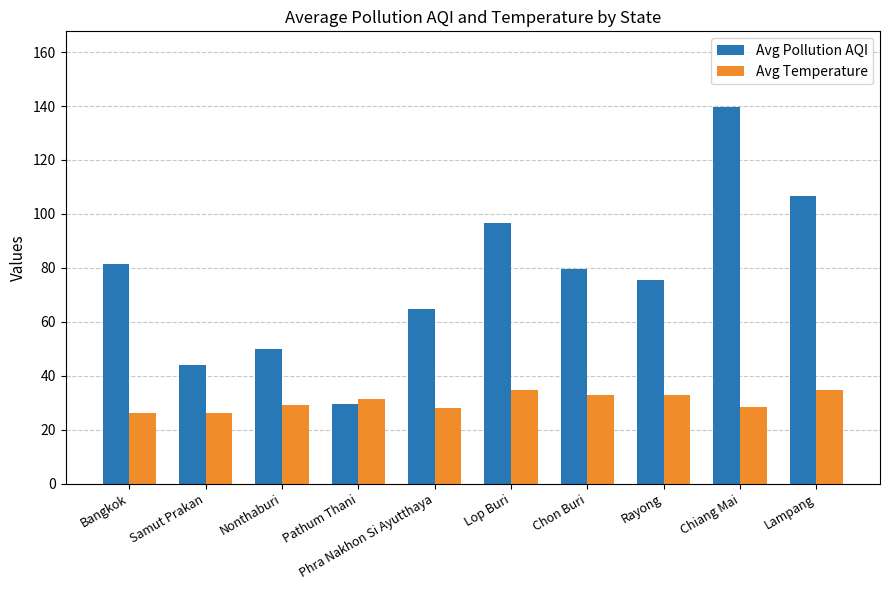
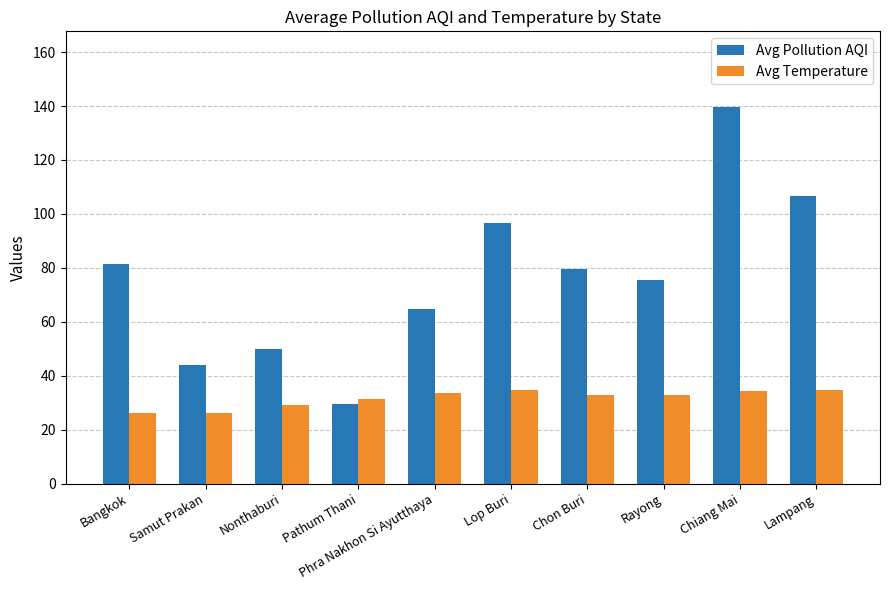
Avg Temperature, Phra Nakhon Si Ayutthaya: 28 -> 34
Avg Temperature, Chiang Mai: 28 -> 34
